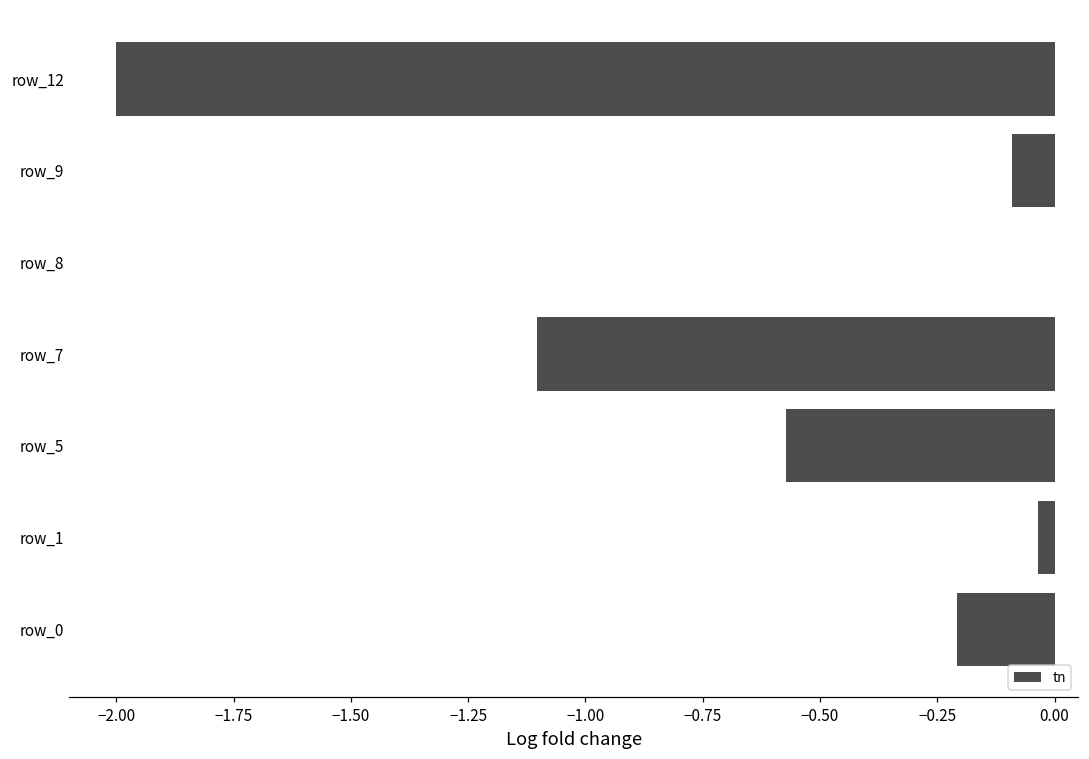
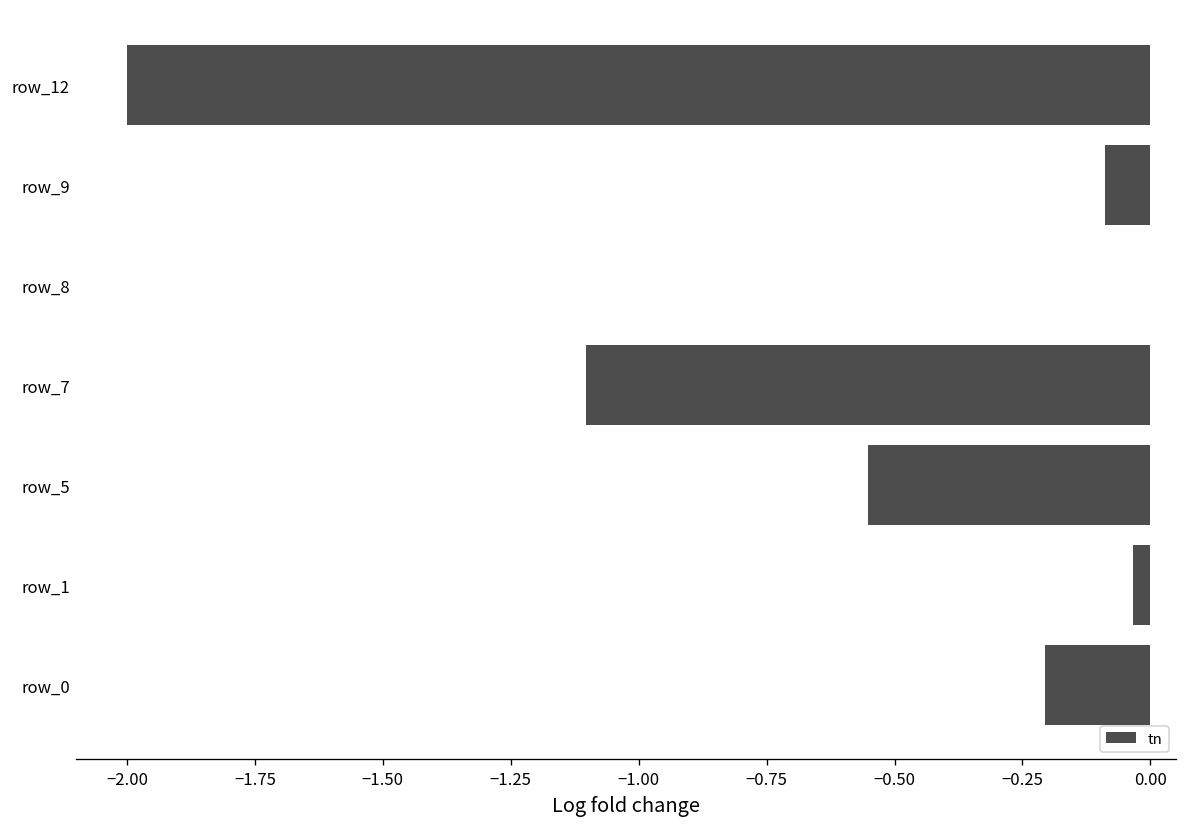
row_5: -0.57 -> -0.55
